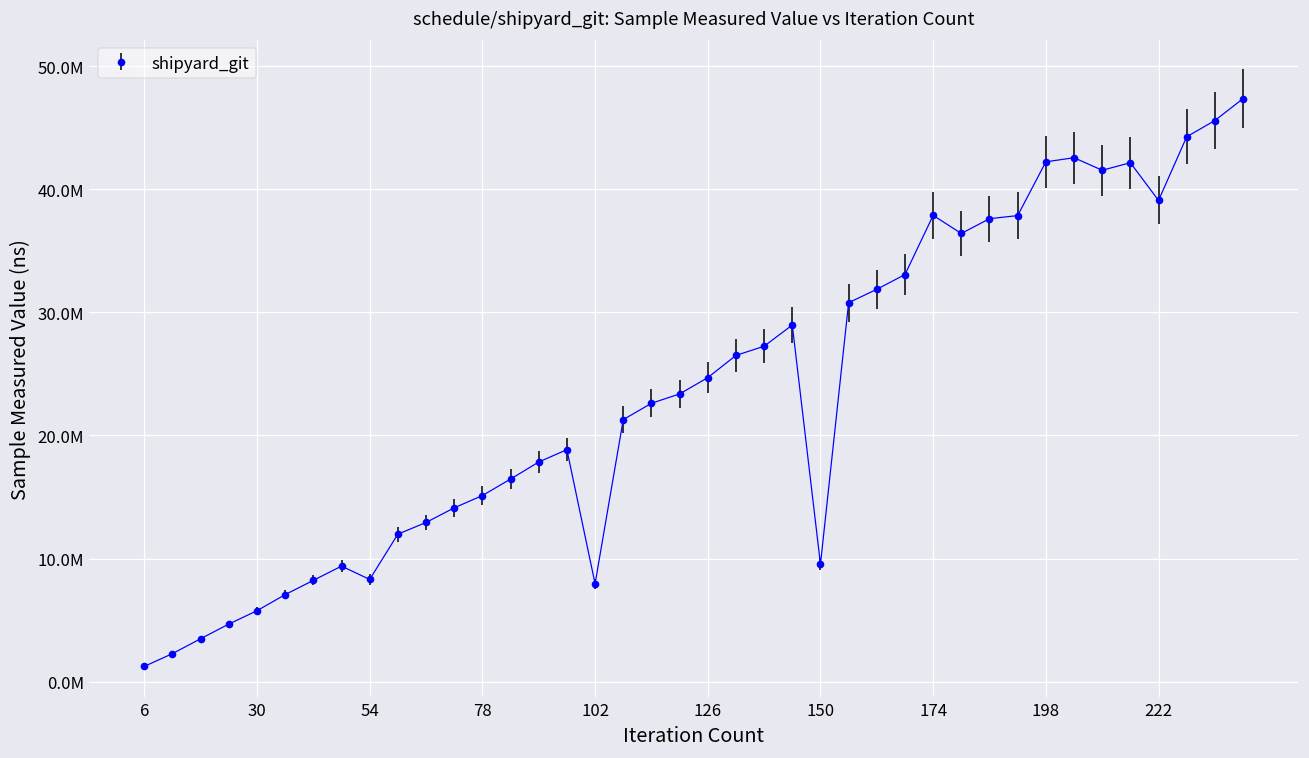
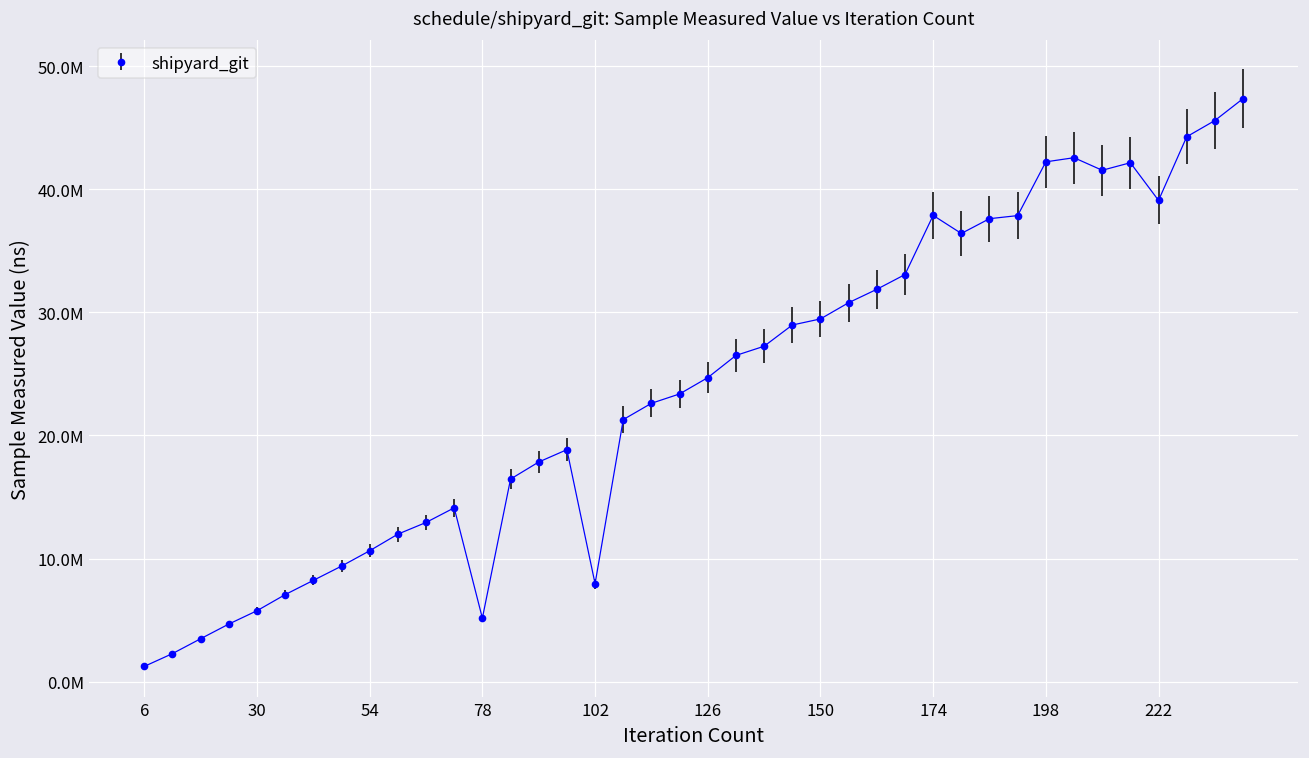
54: 8300000 -> 10600000
78: 15100000 -> 5200000
150: 9500000 -> 29500000
